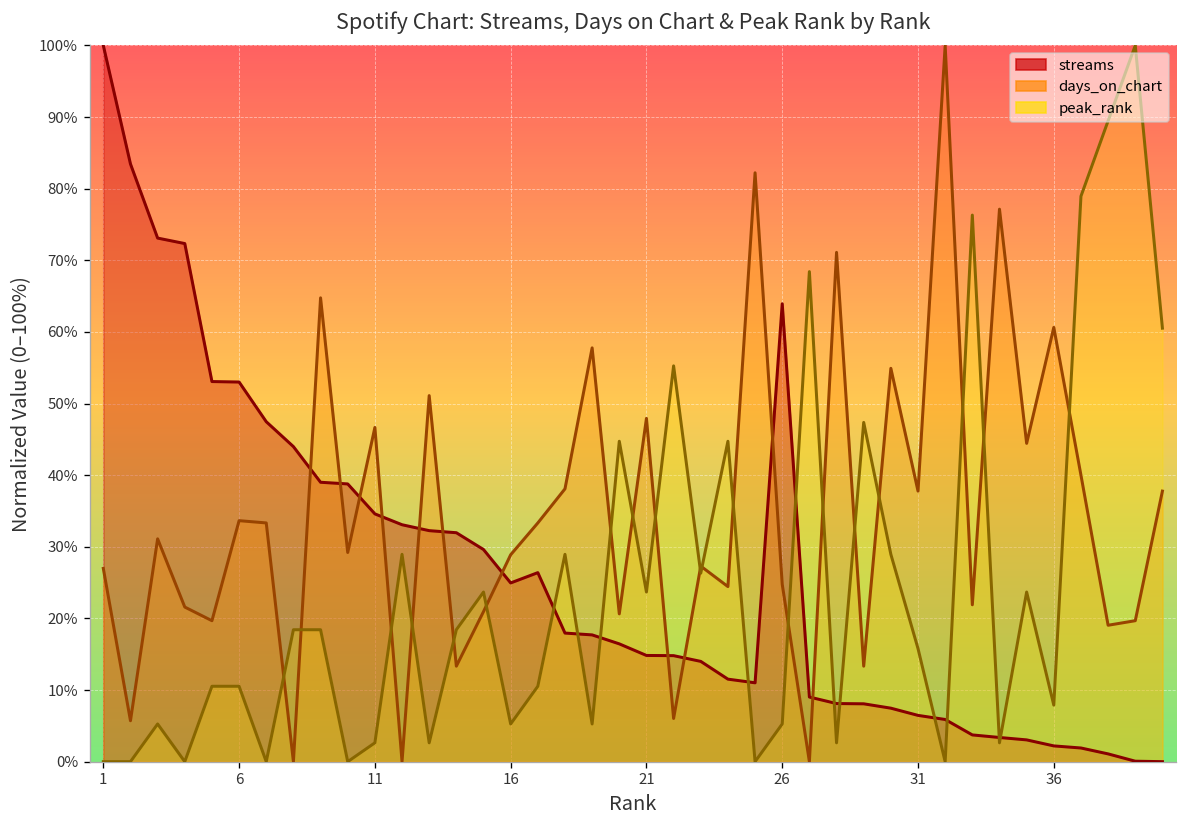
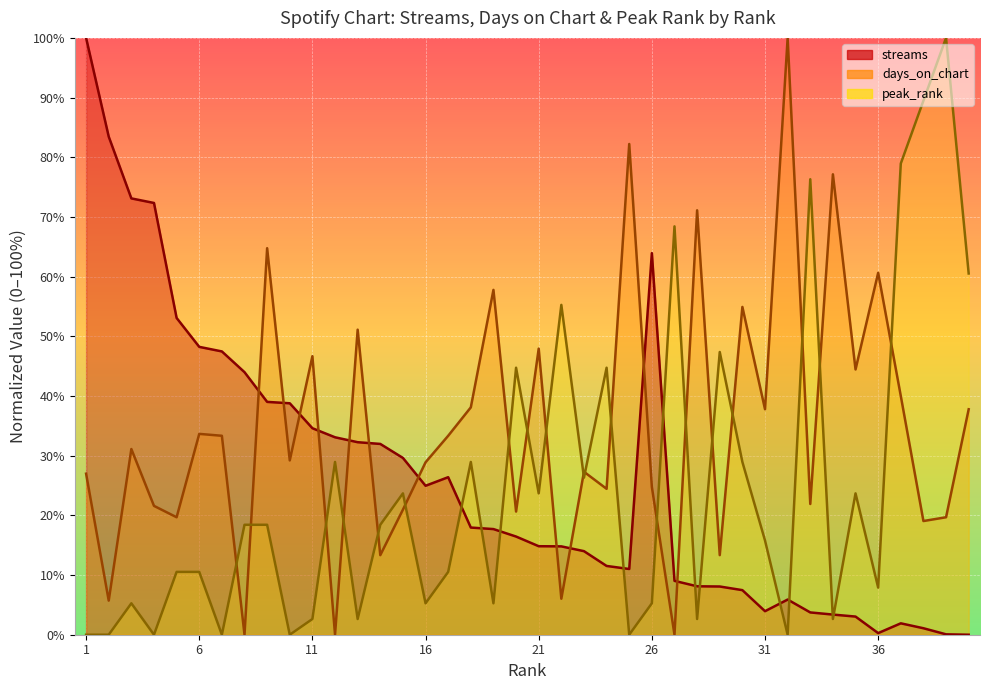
streams, 6: 53% -> 48%
streams, 31: 6% -> 4%
streams, 36: 2% -> 0%
